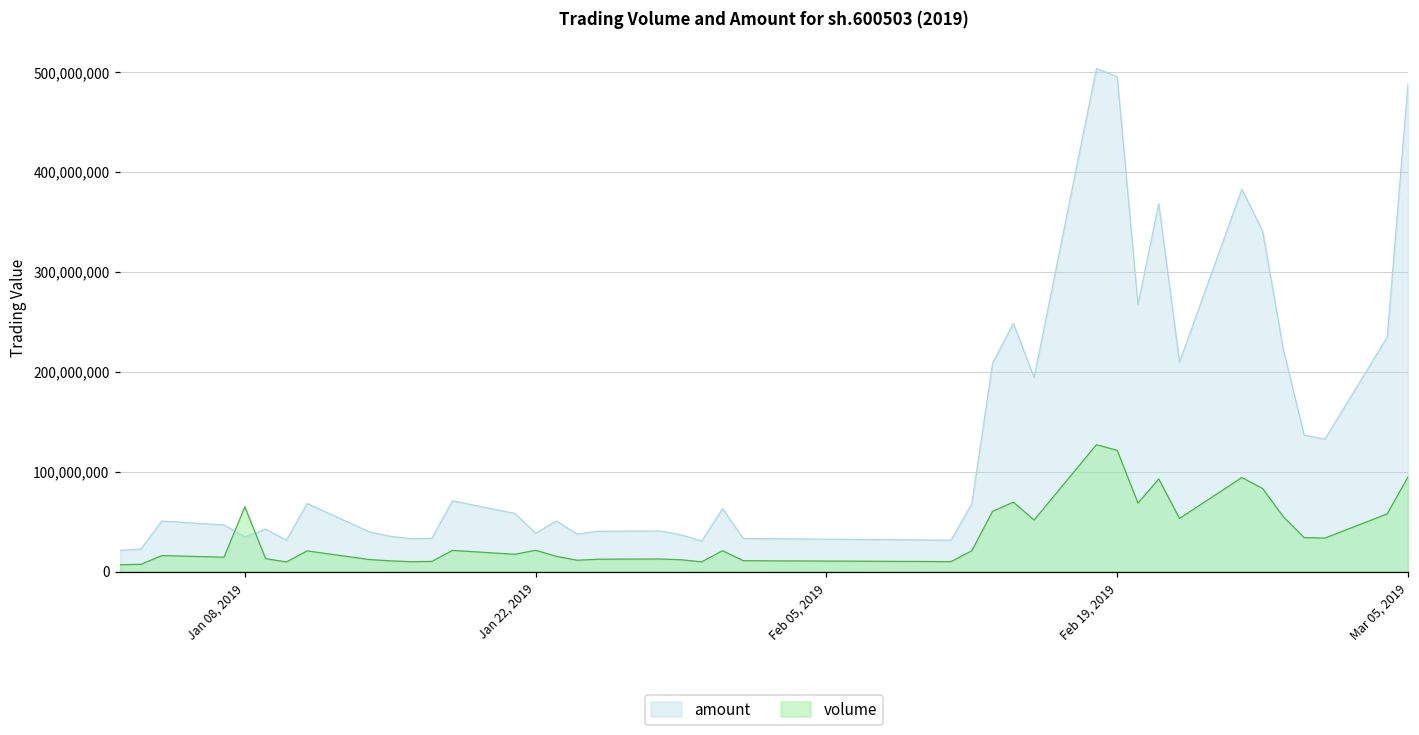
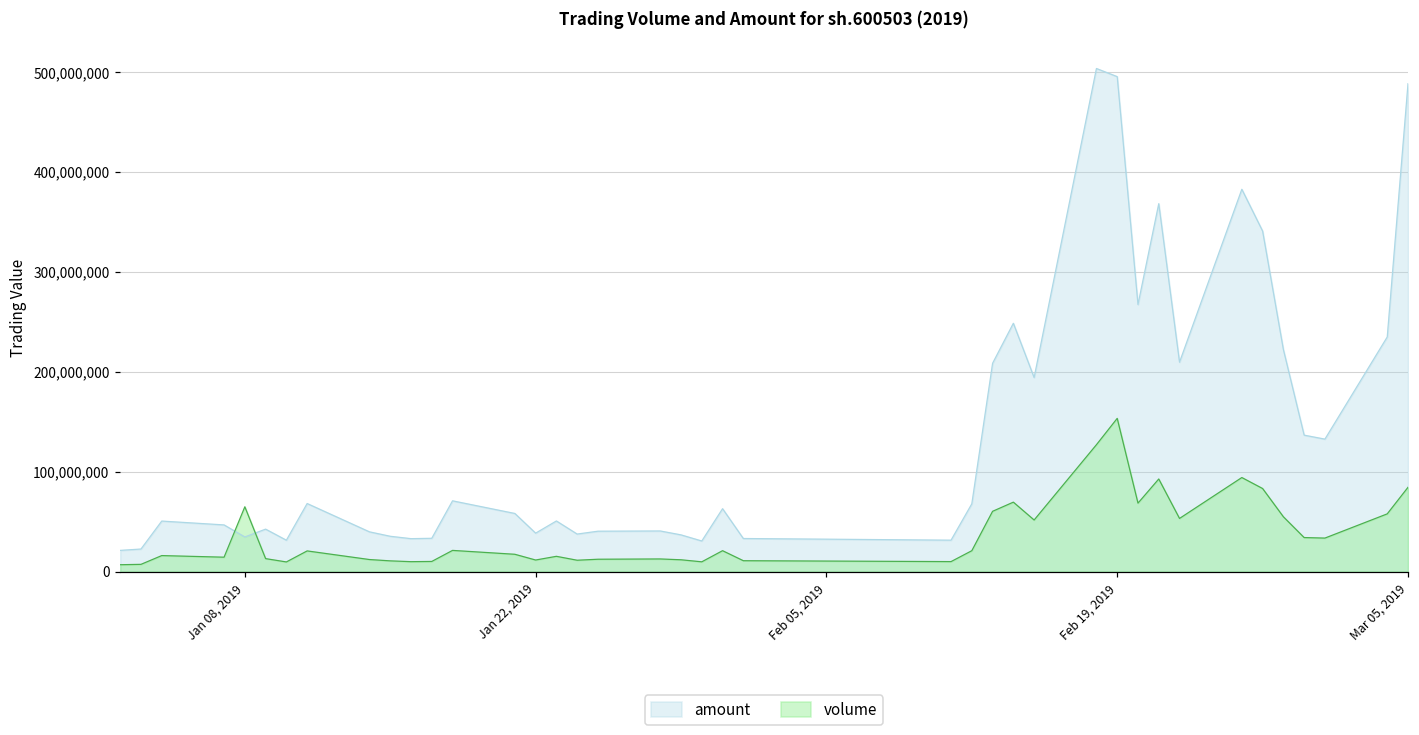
volume, Jan 22, 2019: 20,000,000 -> 10,000,000
volume, Feb 19, 2019: 120,000,000 -> 150,000,000
volume, Mar 05, 2019: 90,000,000 -> 80,000,000
